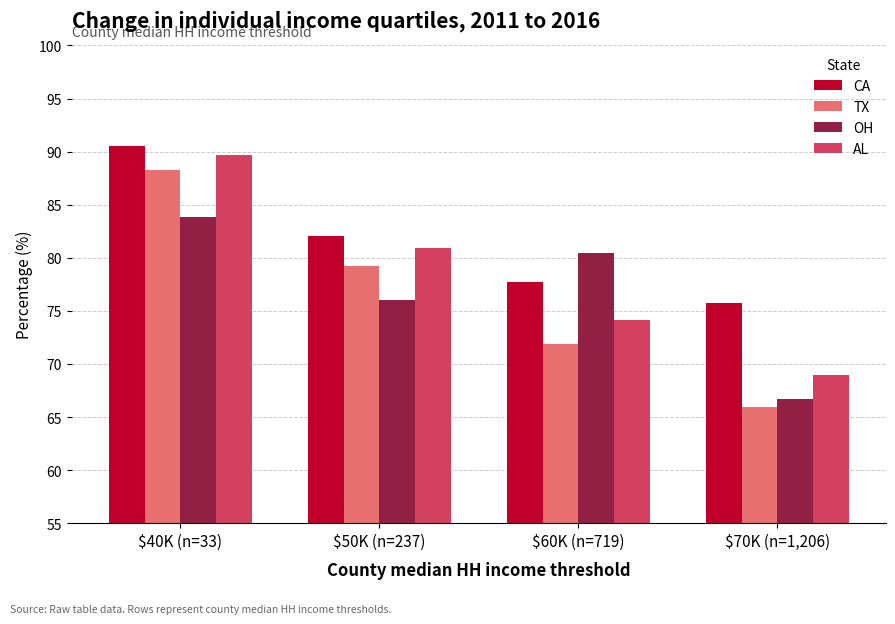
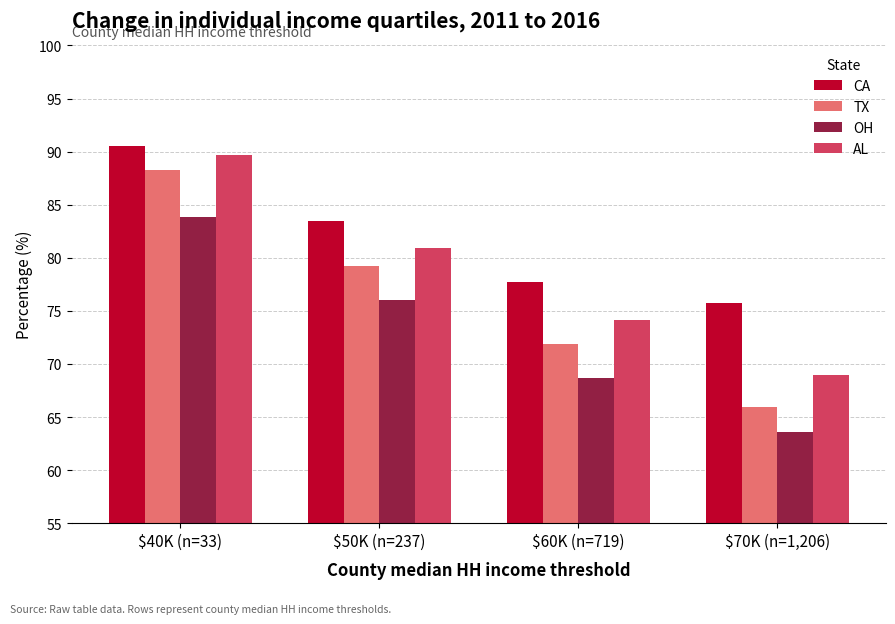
CA, $50K (n=237): 82.1 -> 83.5
OH, $60K (n=719): 80.4 -> 68.6
OH, $70K (n=1,206): 66.7 -> 63.6
